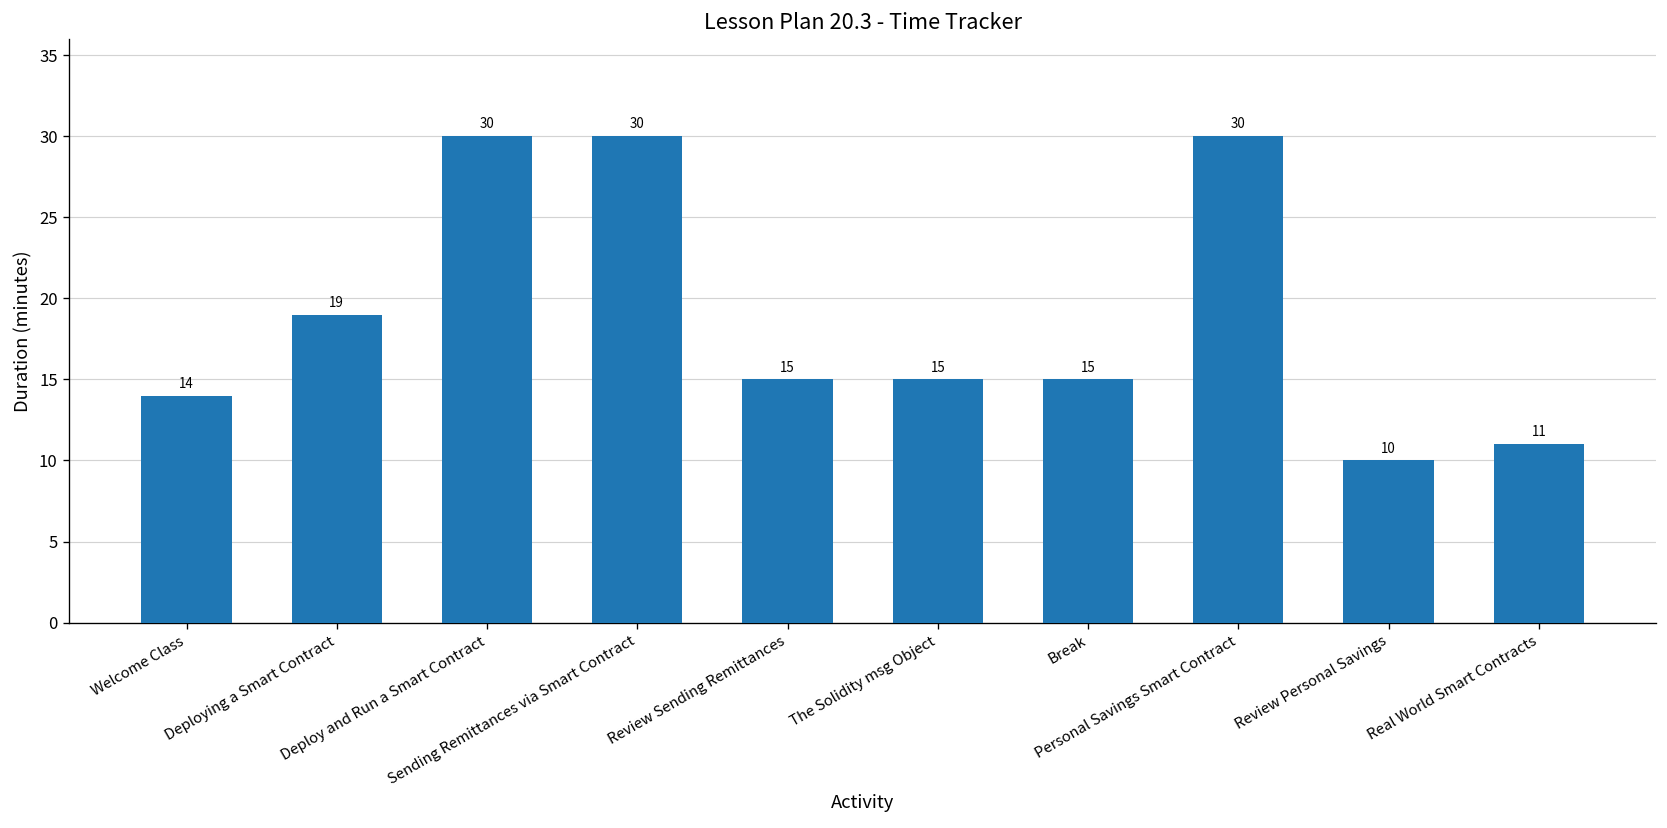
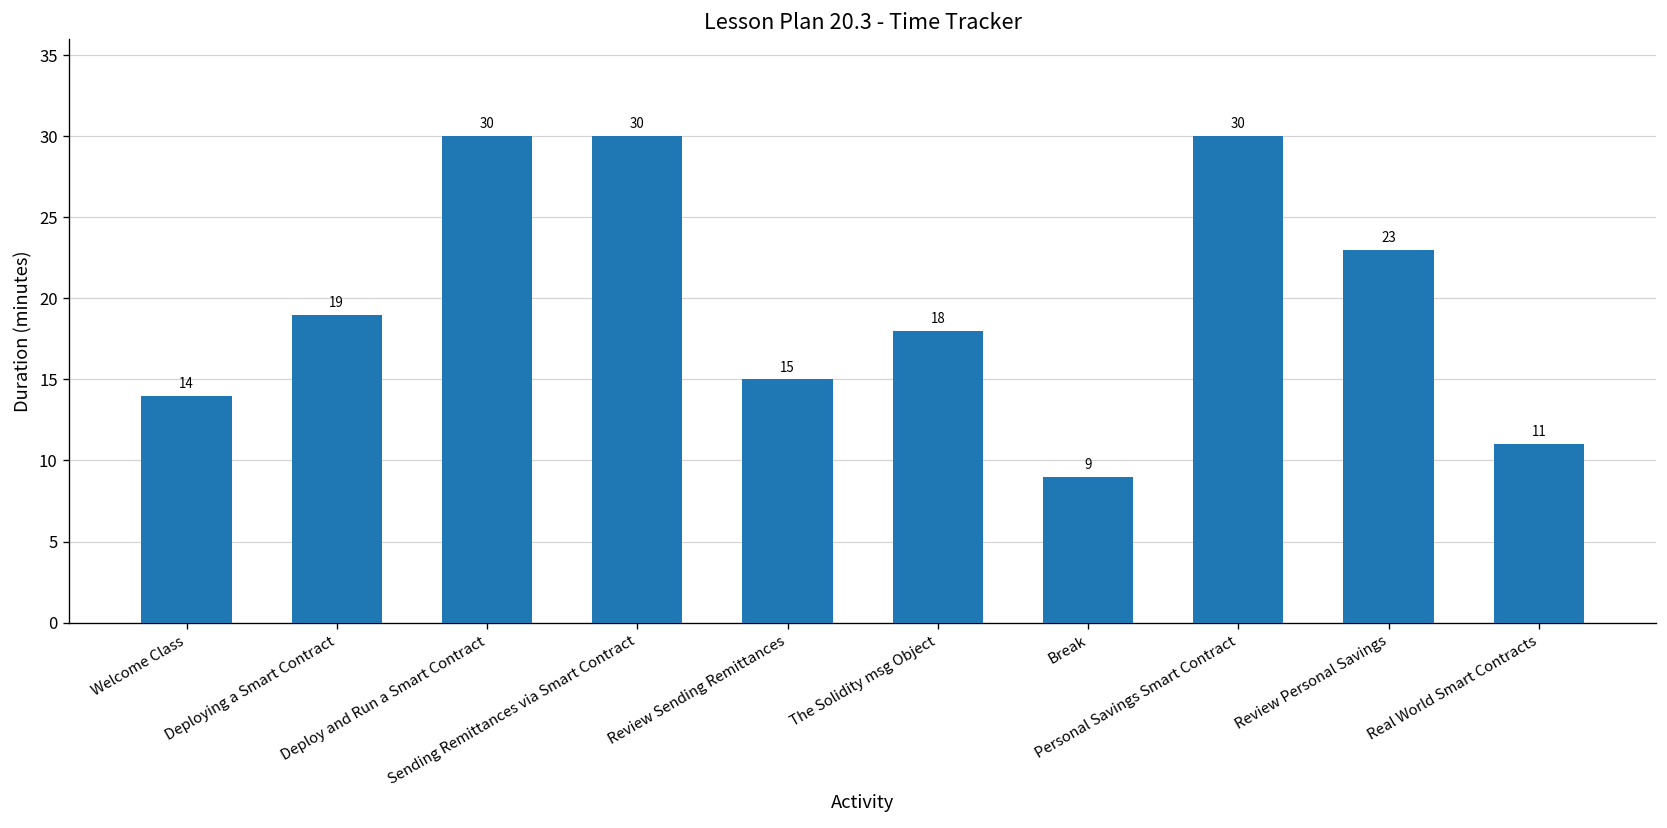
The Solidity msg Object: 15 -> 18
Break: 15 -> 9
Review Personal Savings: 10 -> 23
